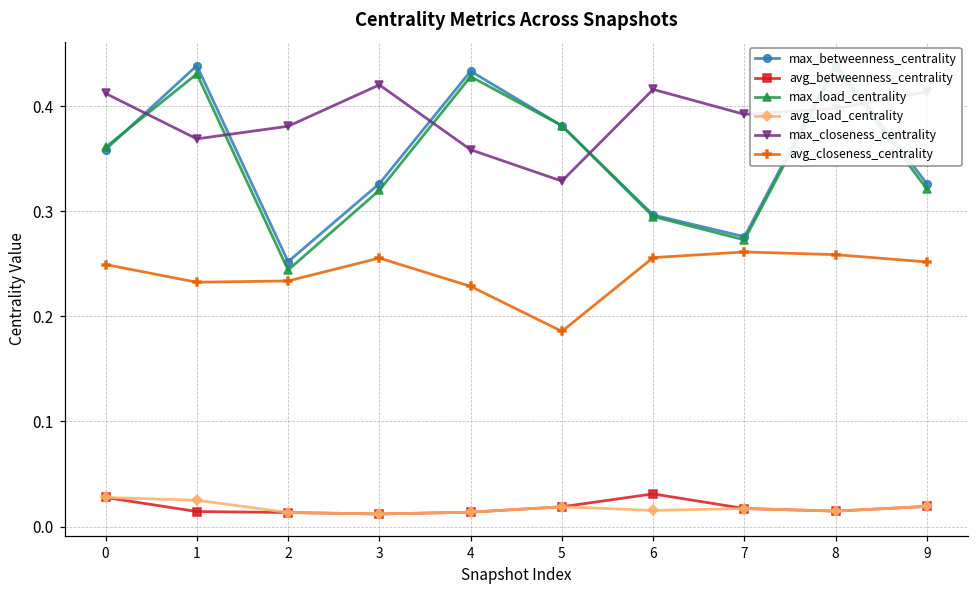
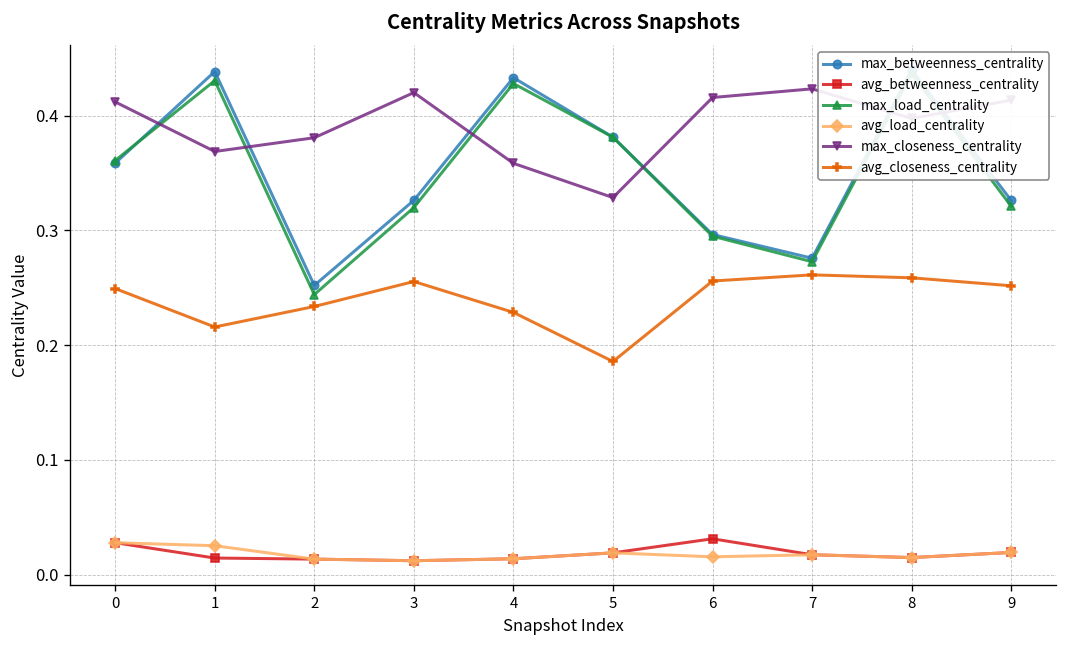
avg_closeness_centrality, 1: 0.23 -> 0.22
max_closeness_centrality, 7: 0.39 -> 0.42
